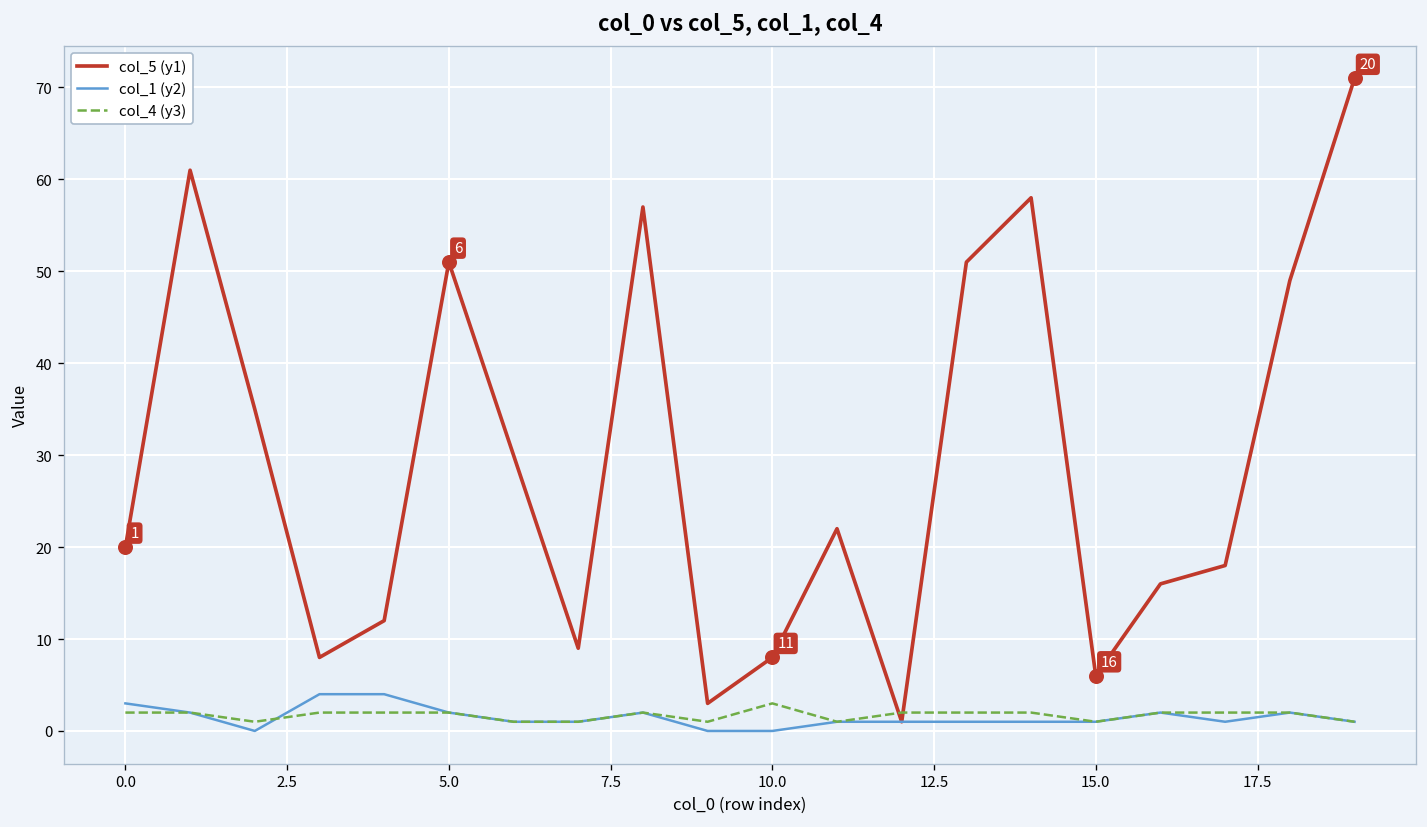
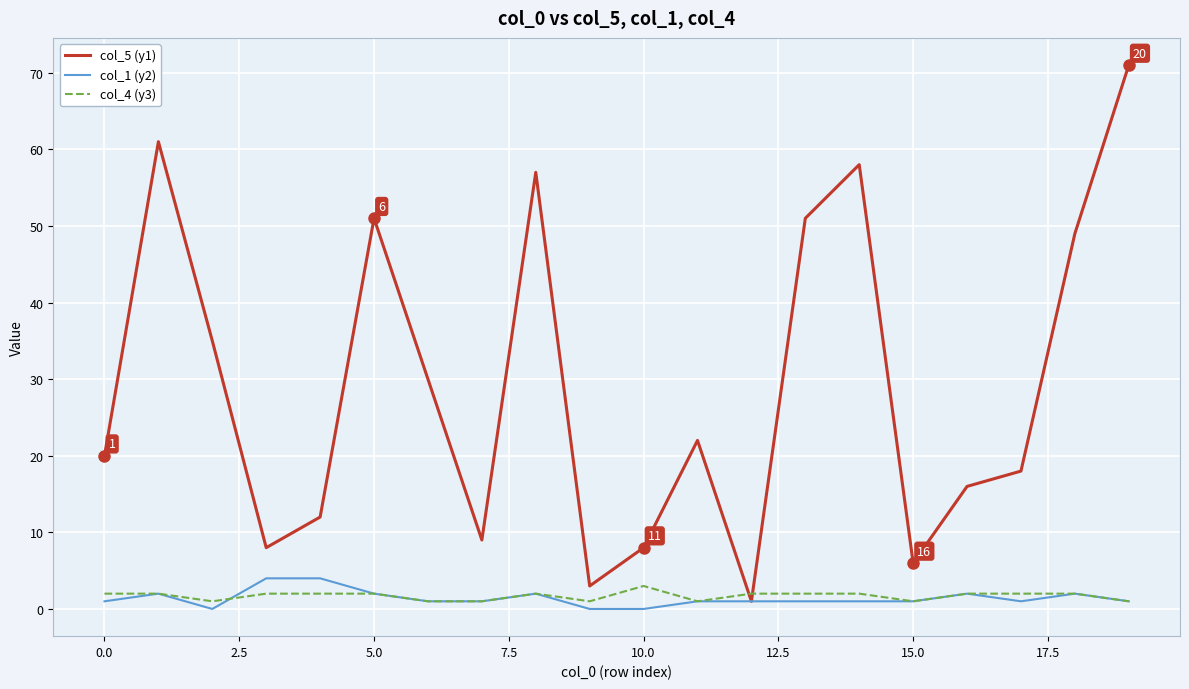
col_1 (y2), 0.0: 3 -> 1
